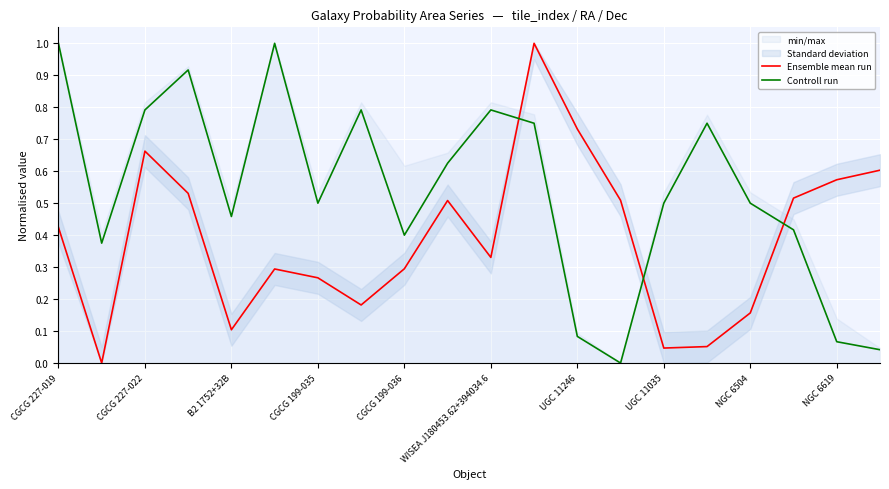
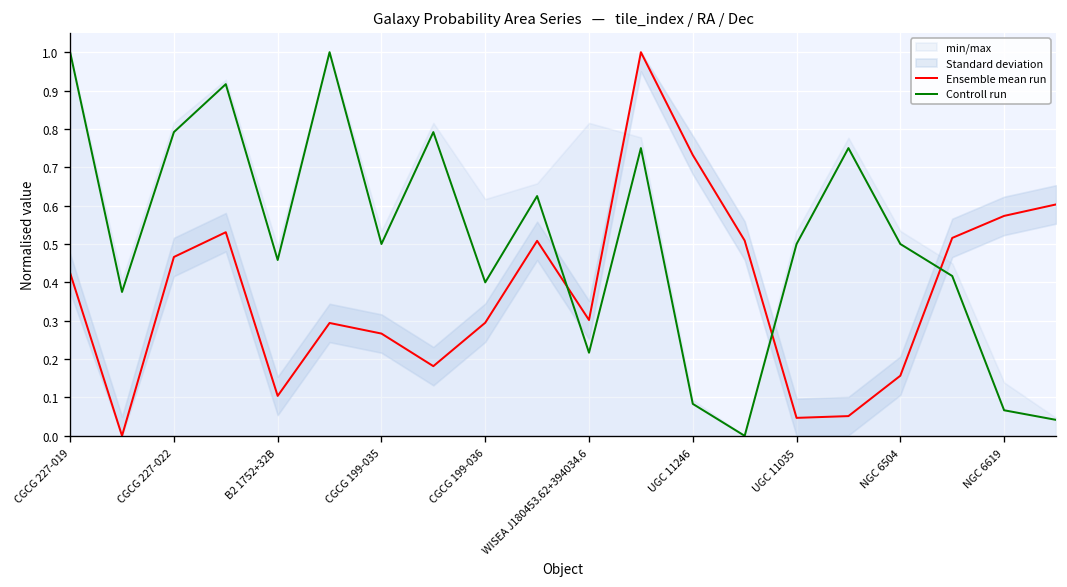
Ensemble mean run, CGCG 227-022: 0.66 -> 0.47
Ensemble mean run, WISEA J180453.62+394034.6: 0.33 -> 0.30
Controll run, WISEA J180453.62+394034.6: 0.79 -> 0.22
